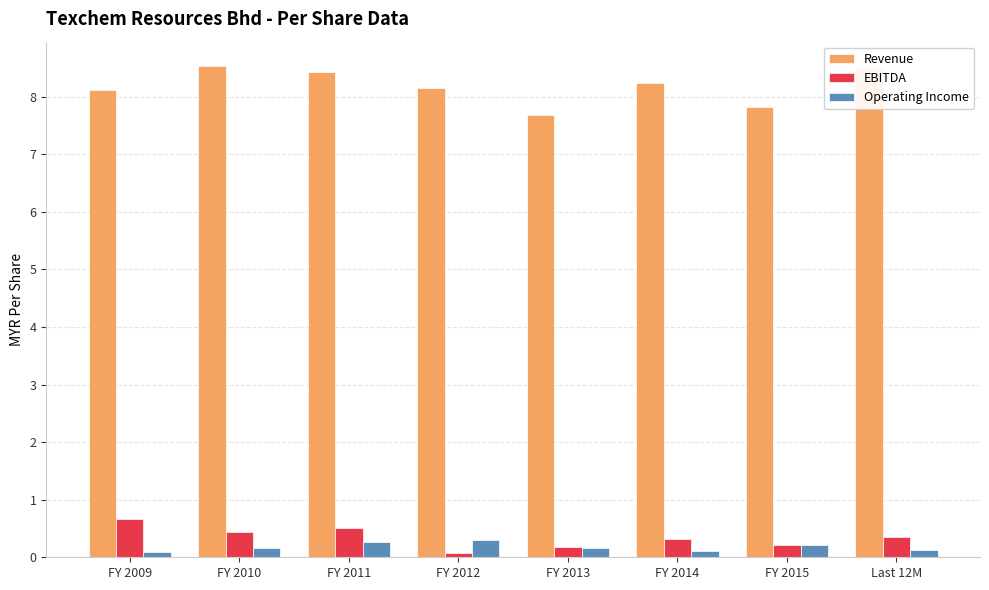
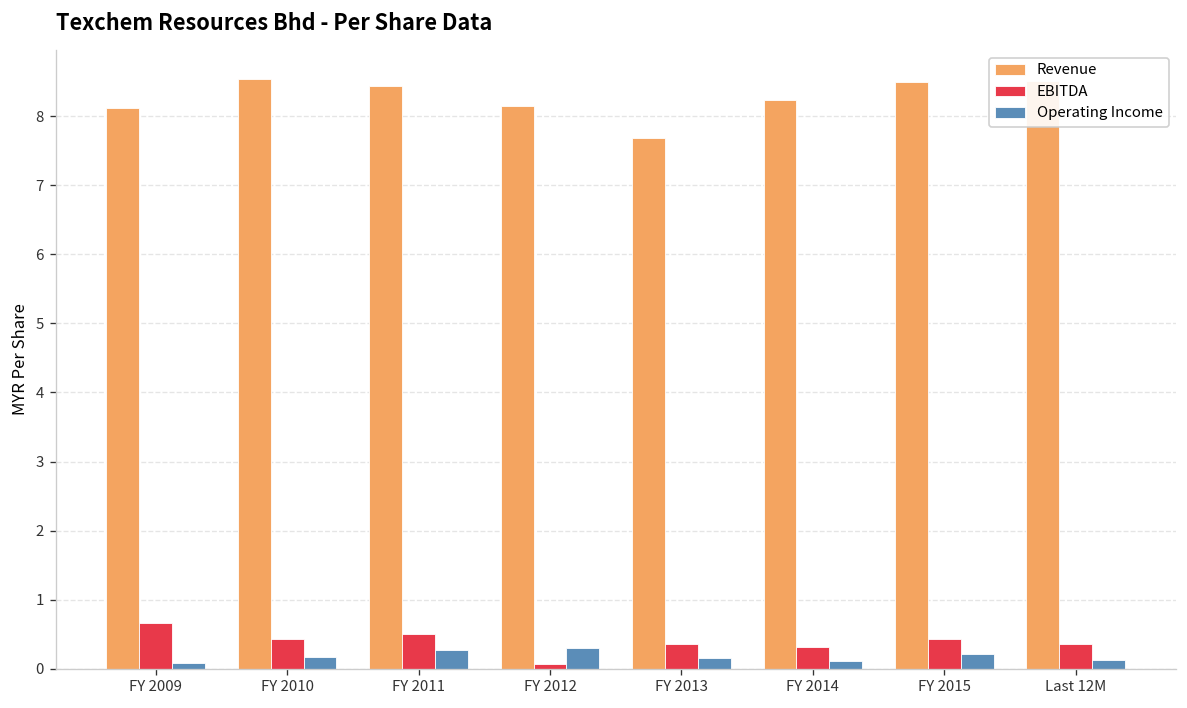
EBITDA, FY 2013: 0.2 -> 0.4
Revenue, FY 2015: 7.8 -> 8.5
EBITDA, FY 2015: 0.2 -> 0.4
